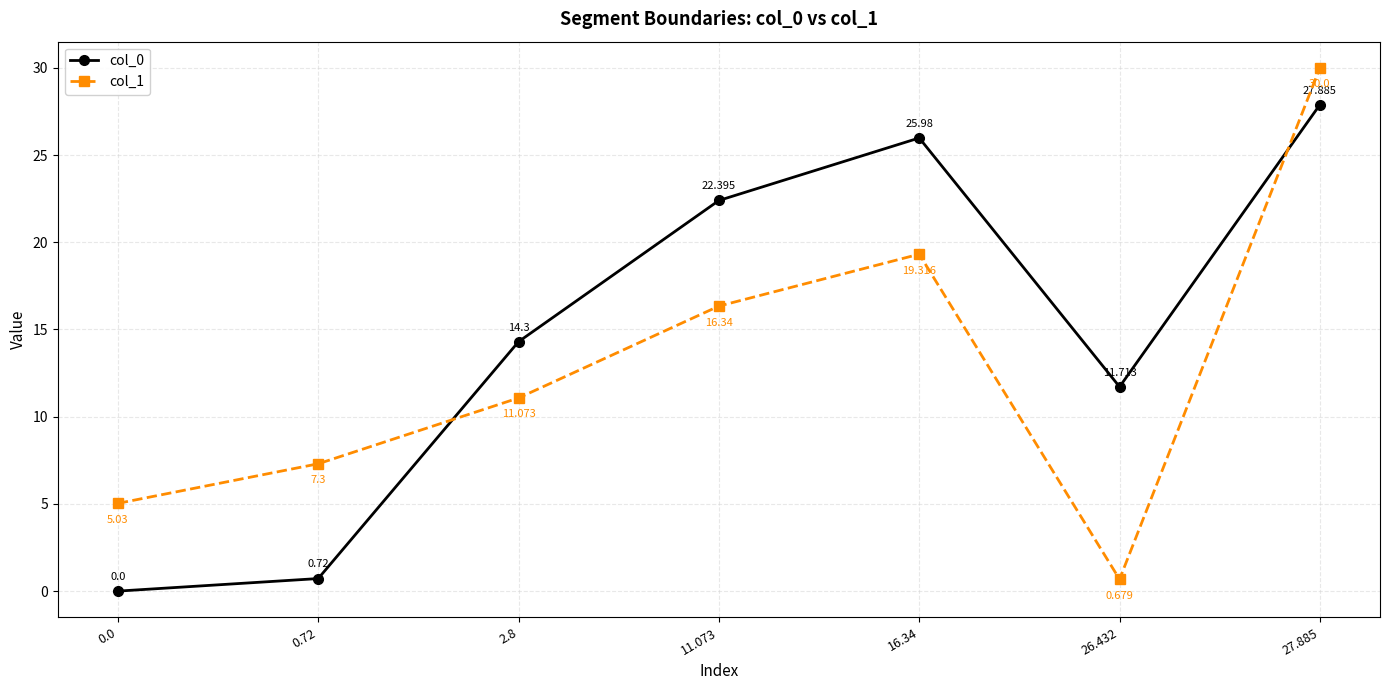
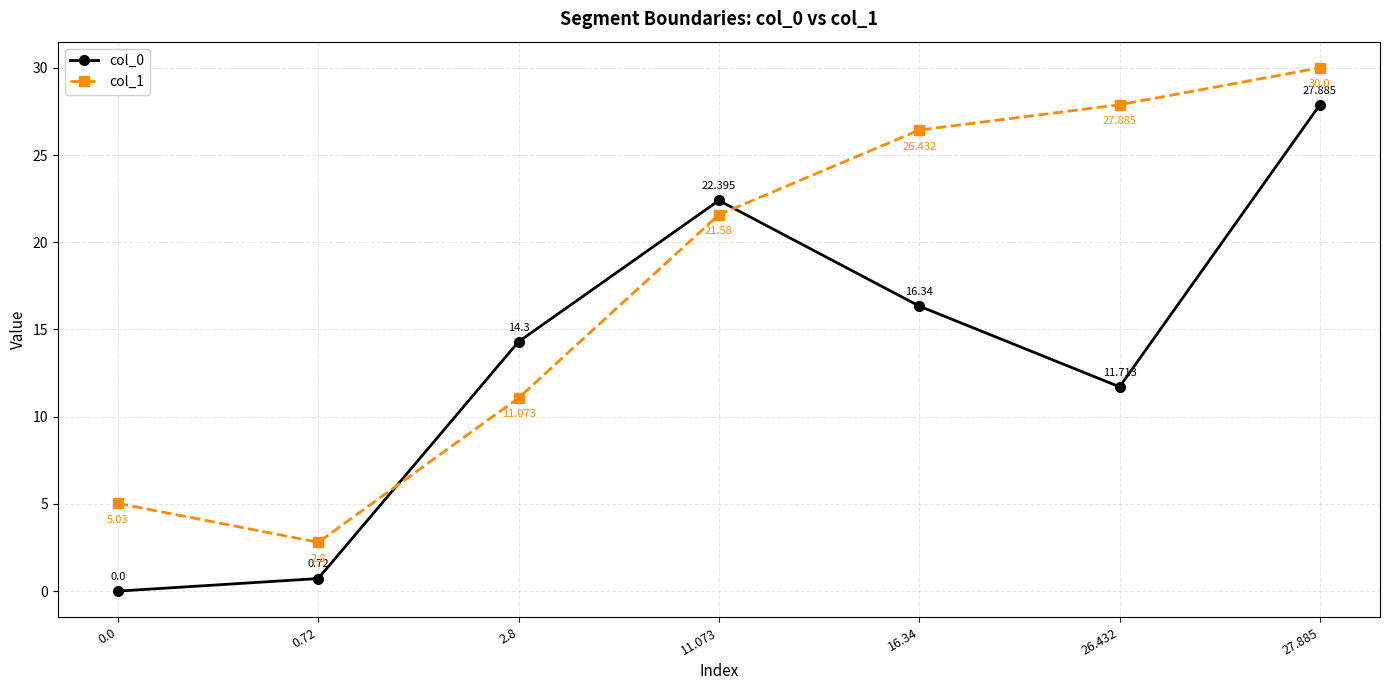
col_1, 0.72: 7.3 -> 2.8
col_1, 11.073: 16.34 -> 21.58
col_0, 16.34: 25.98 -> 16.34
col_1, 16.34: 19.316 -> 26.432
col_1, 26.432: 0.679 -> 27.885
